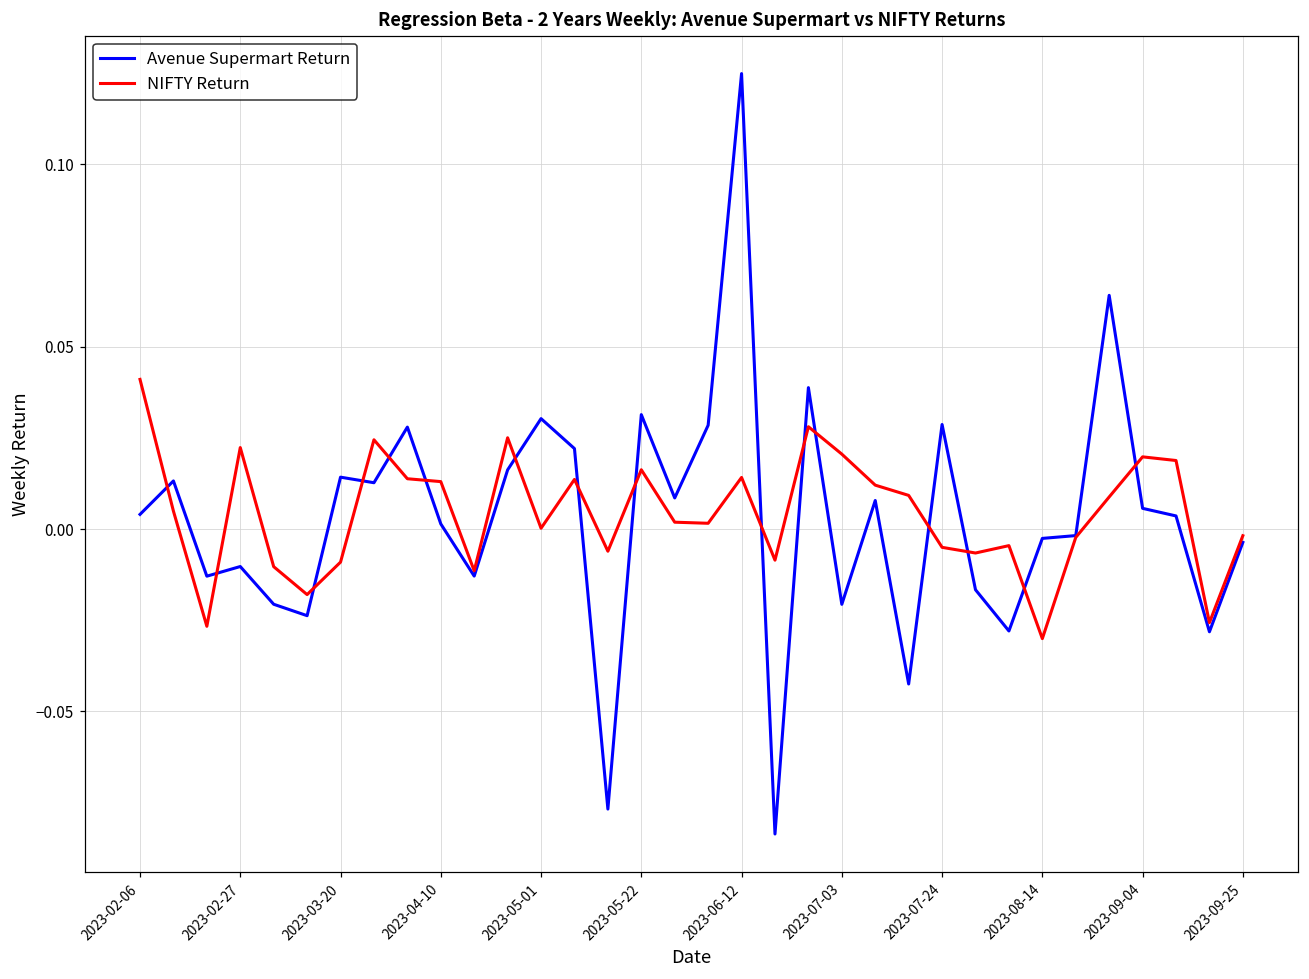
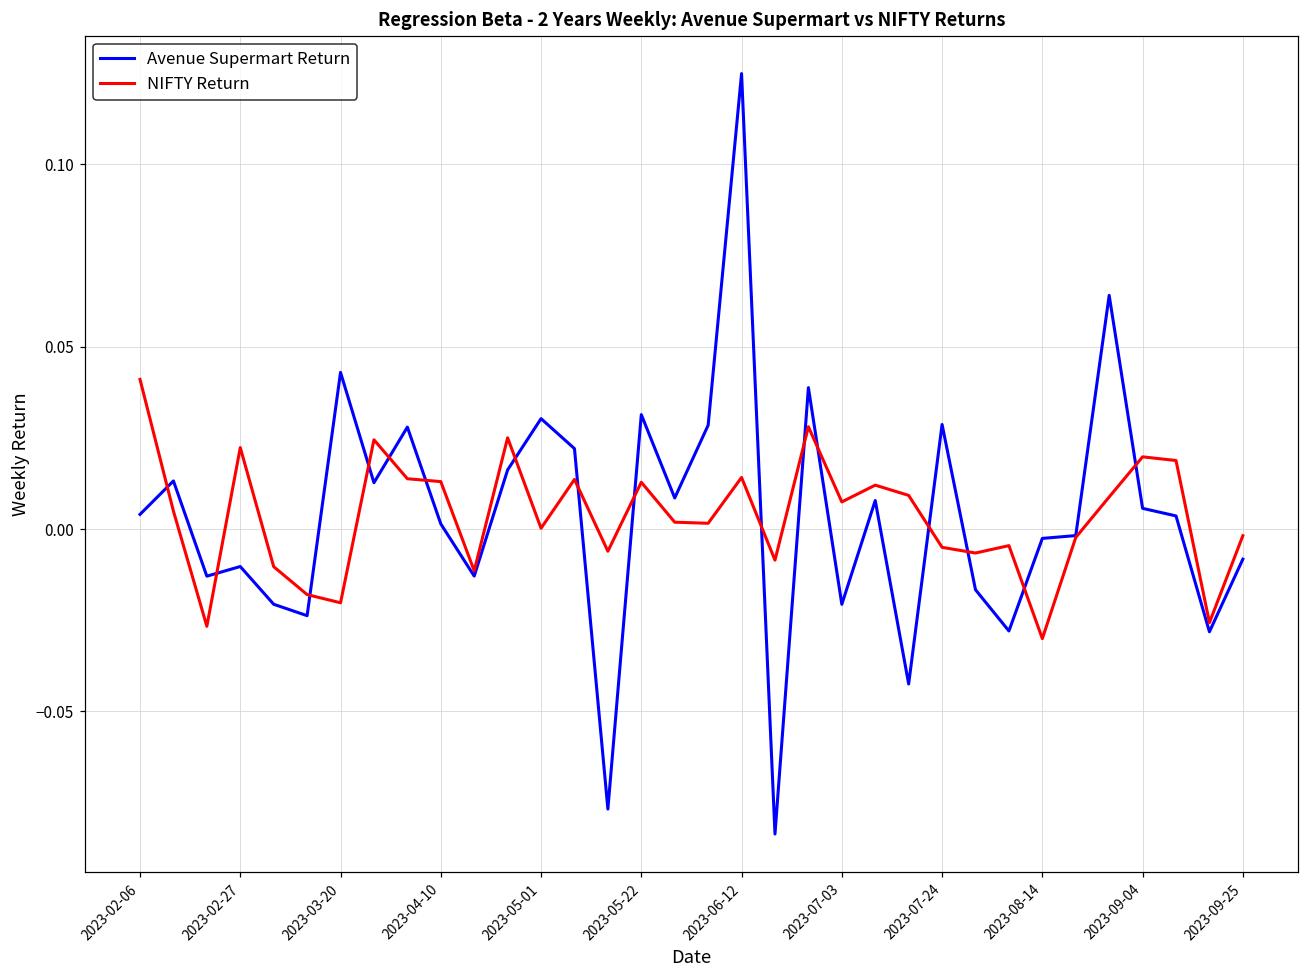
Avenue Supermart Return, 2023-03-20: 0.014 -> 0.043
NIFTY Return, 2023-03-20: -0.009 -> -0.020
NIFTY Return, 2023-05-22: 0.016 -> 0.013
NIFTY Return, 2023-07-03: 0.021 -> 0.007
Avenue Supermart Return, 2023-09-25: -0.004 -> -0.008
